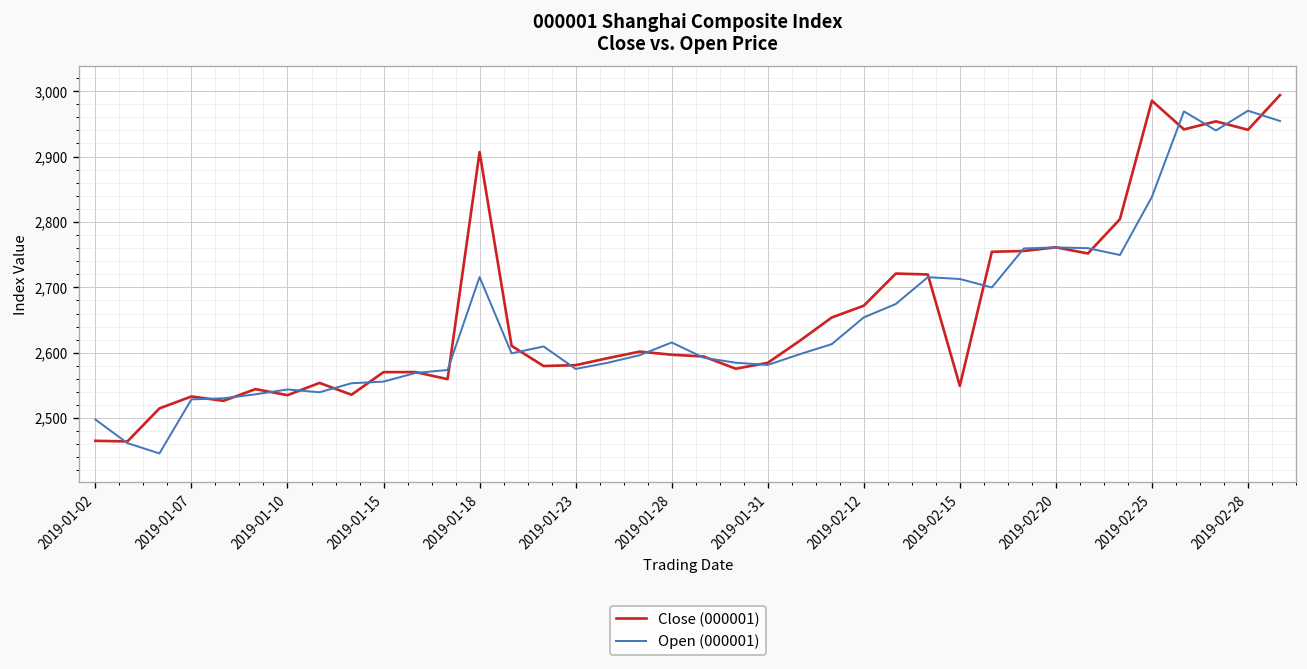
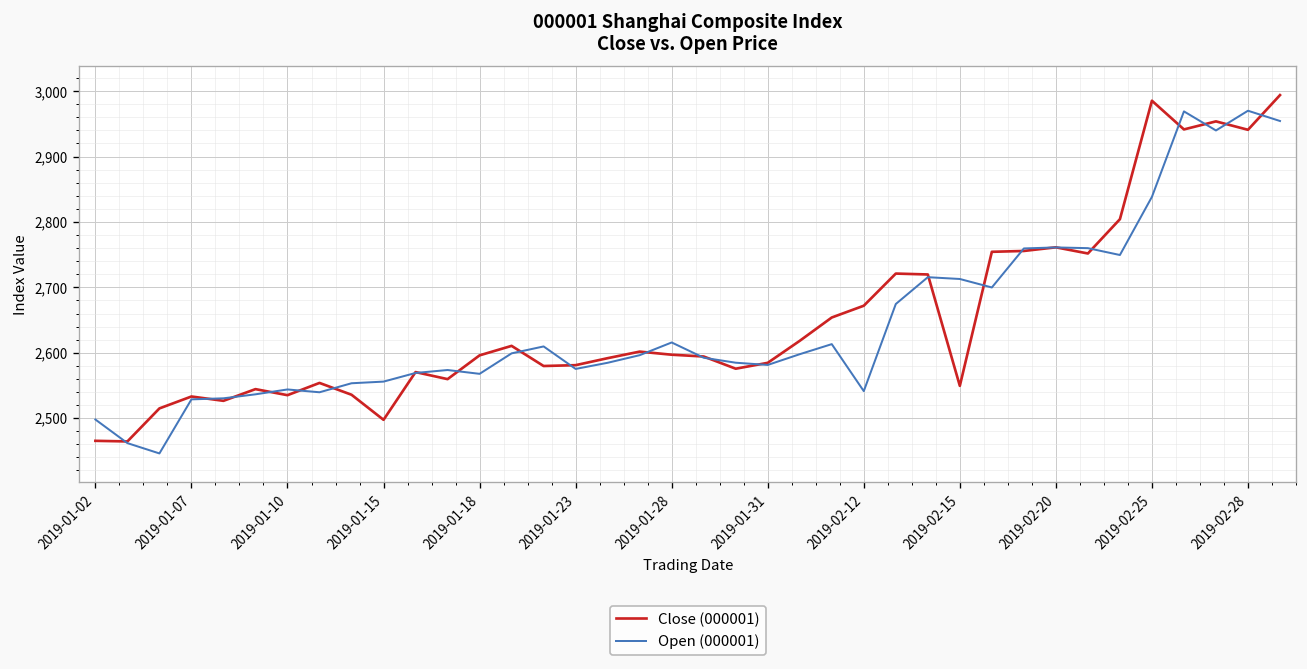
Close (000001), 2019-01-15: 2,570 -> 2,500
Close (000001), 2019-01-18: 2,910 -> 2,600
Open (000001), 2019-01-18: 2,720 -> 2,570
Open (000001), 2019-02-12: 2,650 -> 2,540
